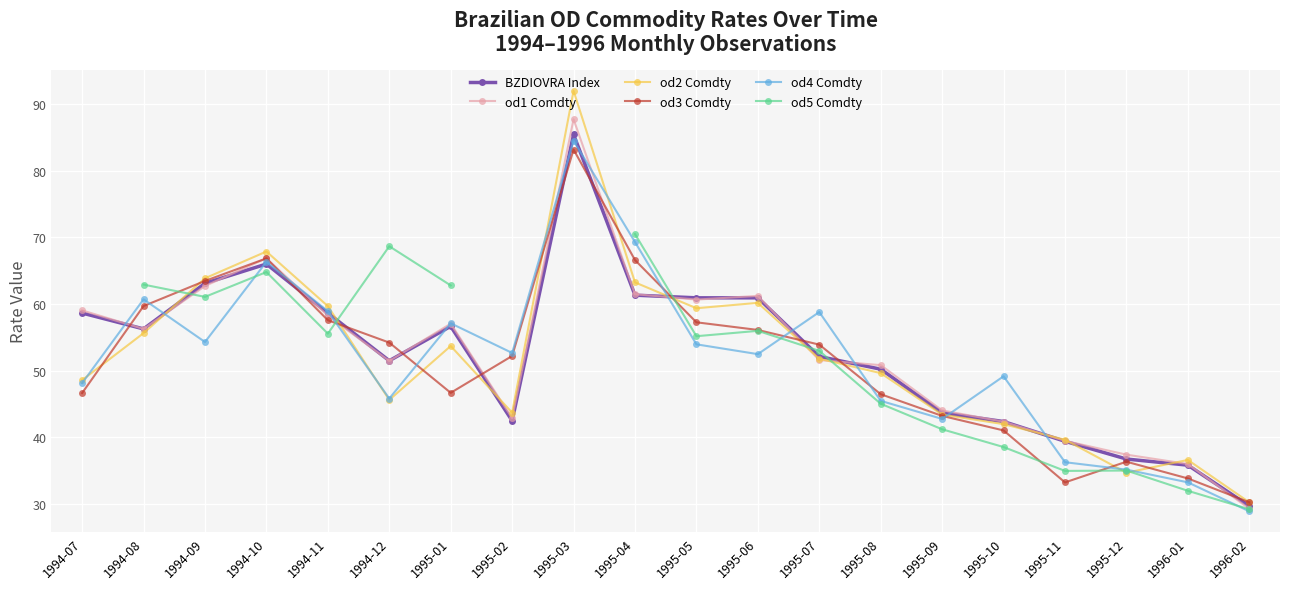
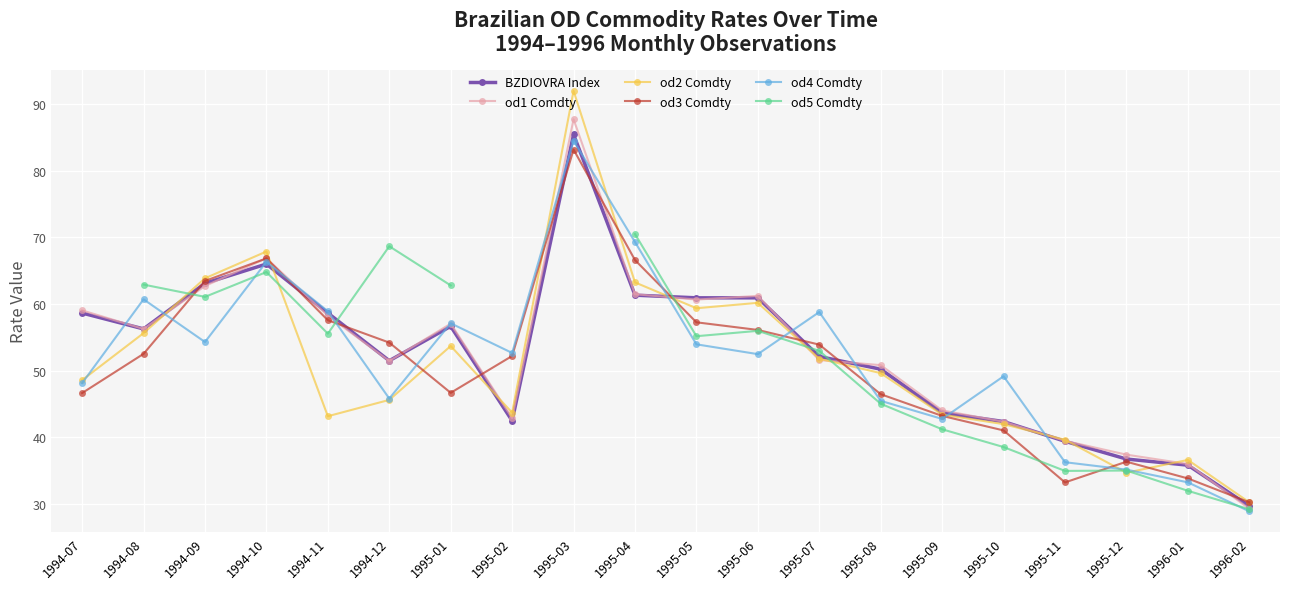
od3 Comdty, 1994-08: 60 -> 53
od2 Comdty, 1994-11: 60 -> 43
